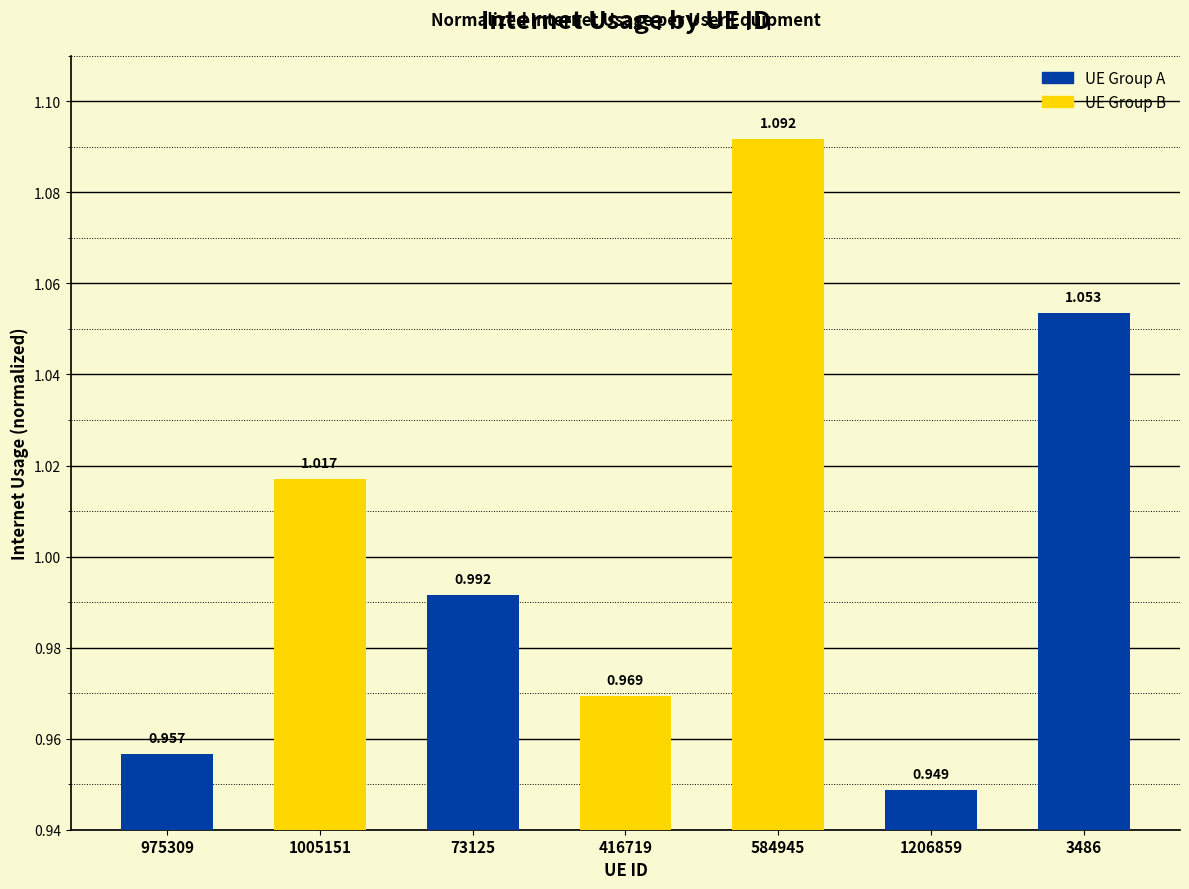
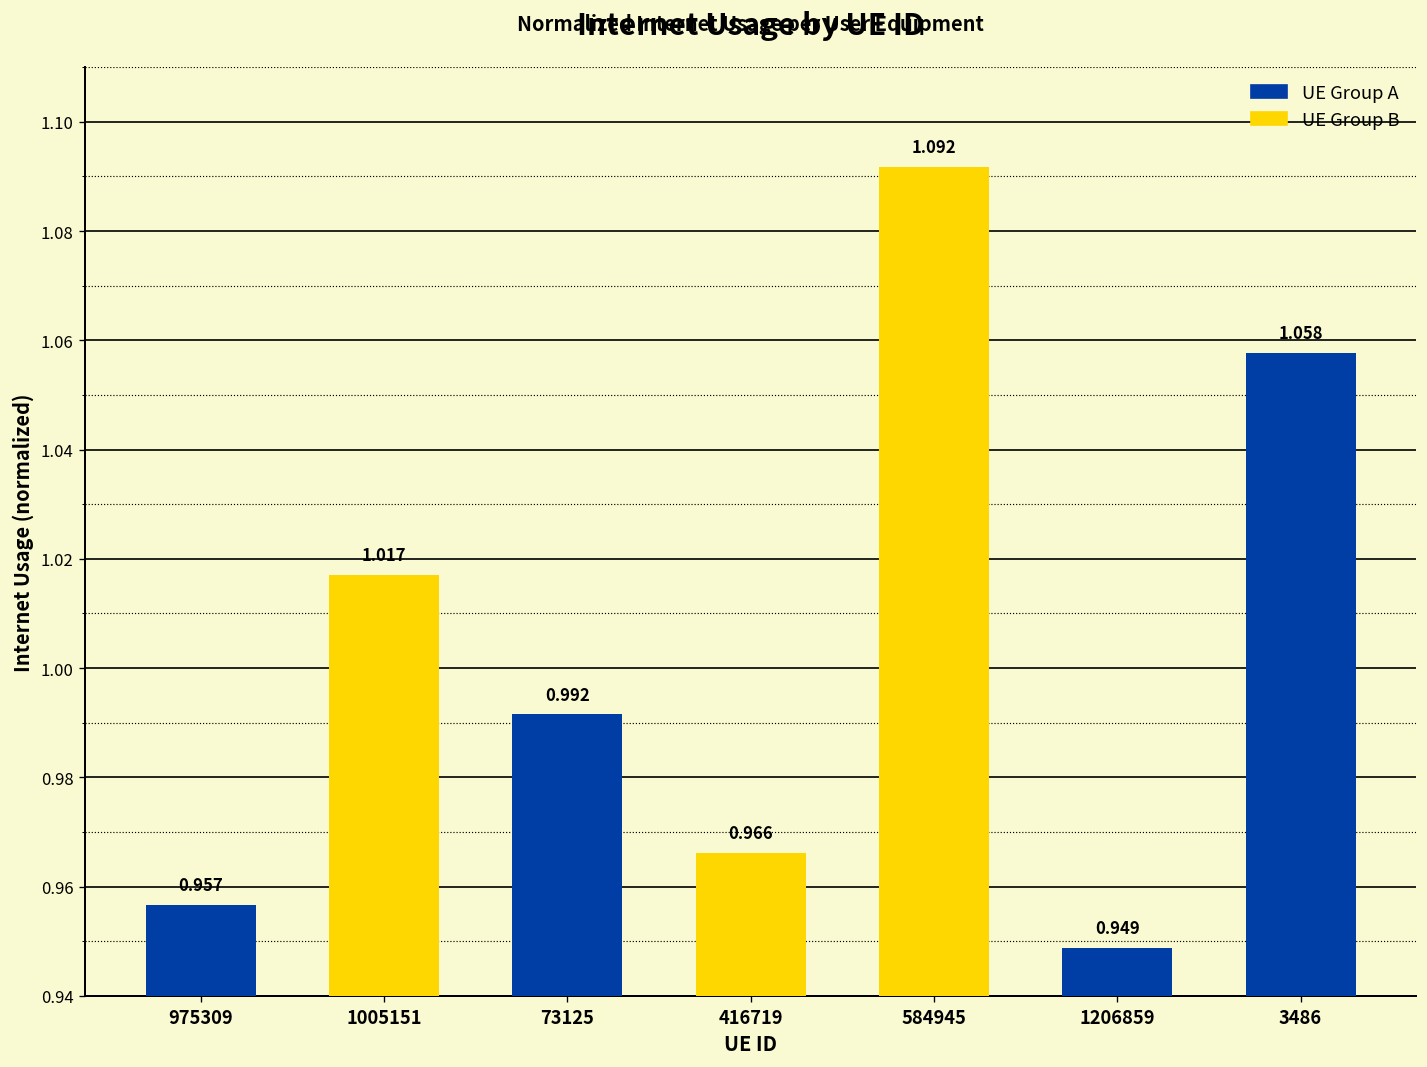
416719: 0.969 -> 0.966
3486: 1.053 -> 1.058
